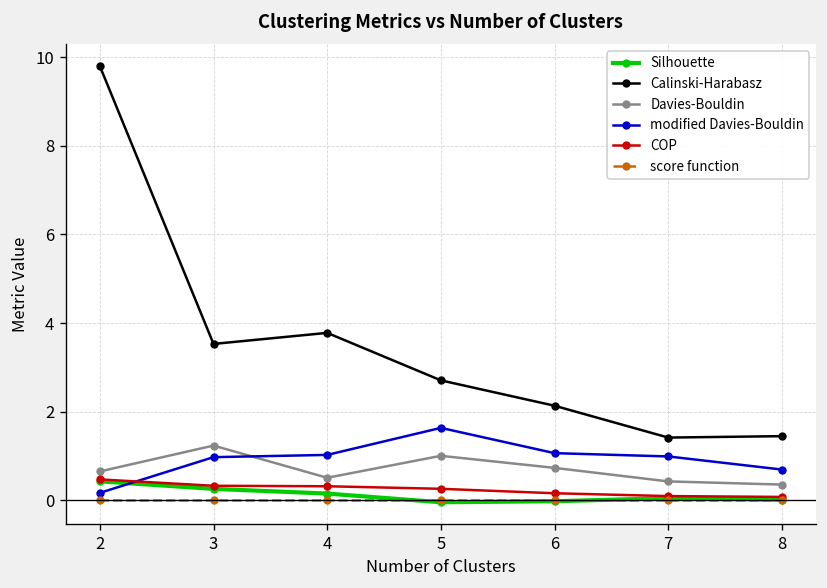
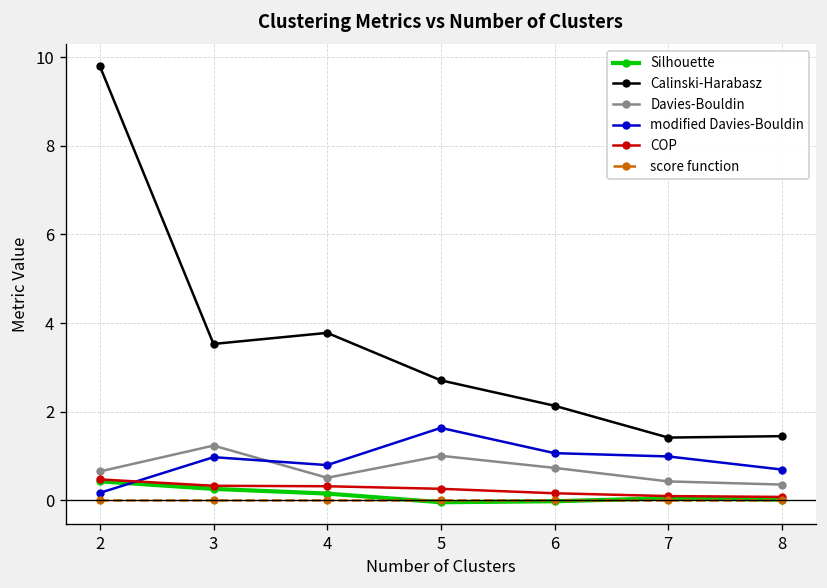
modified Davies-Bouldin, 4: 1.0 -> 0.8
